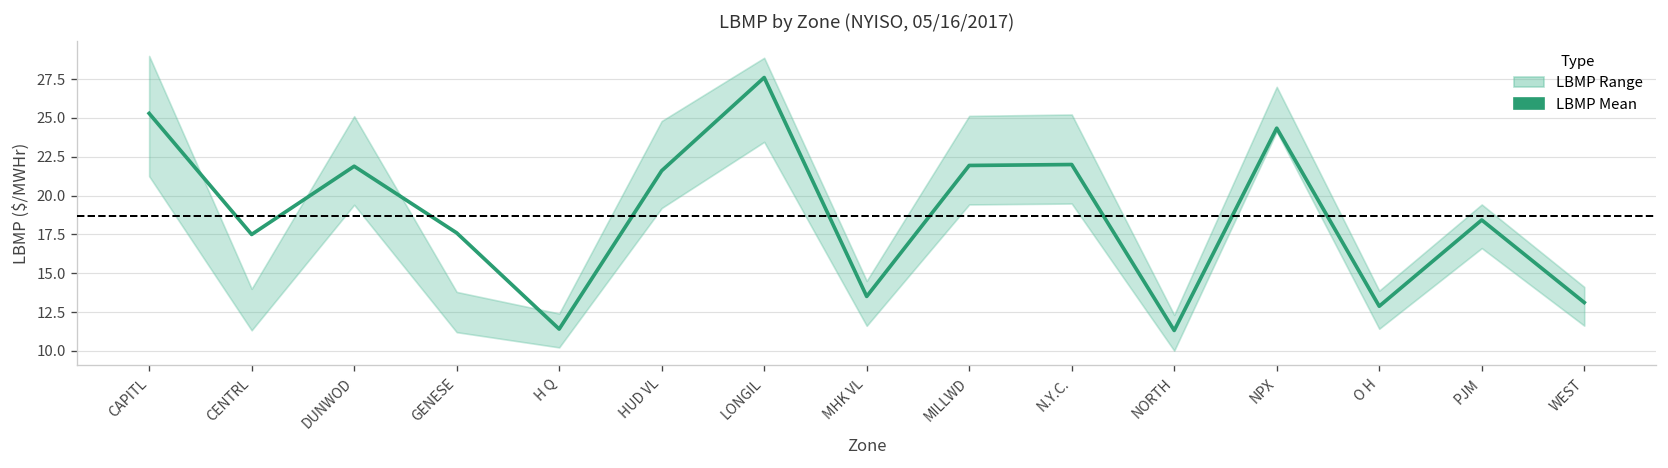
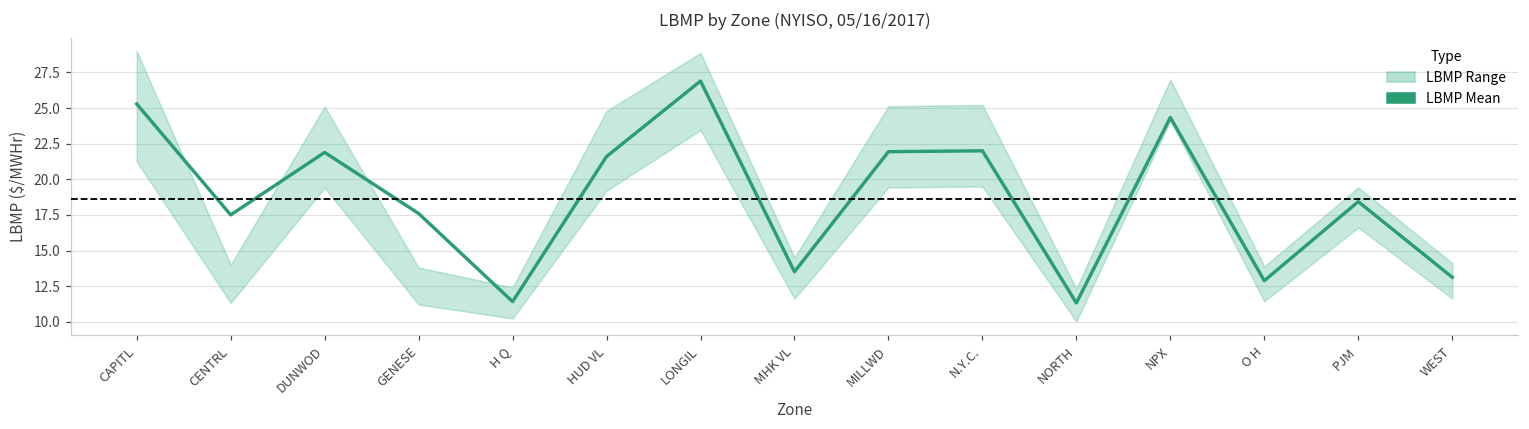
LBMP Mean, LONGIL: 27.6 -> 26.9
